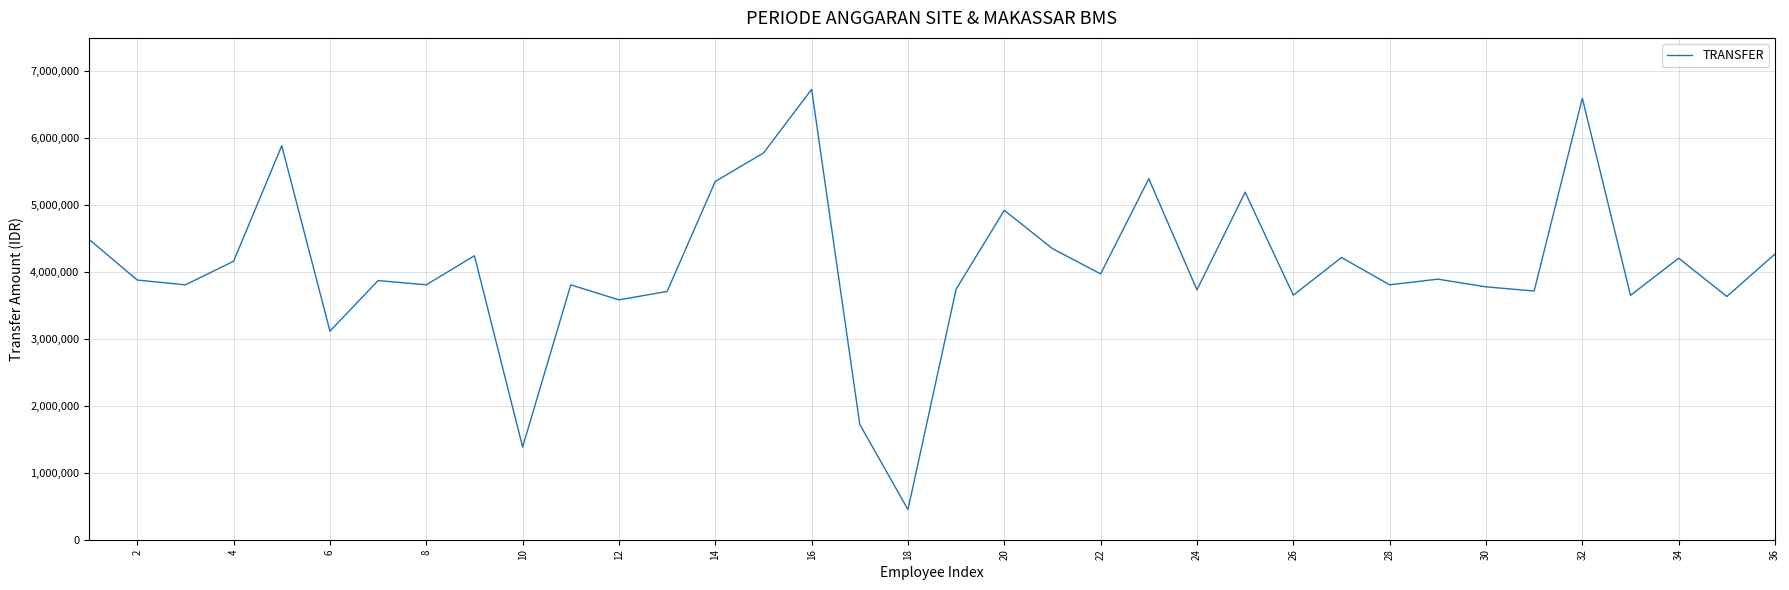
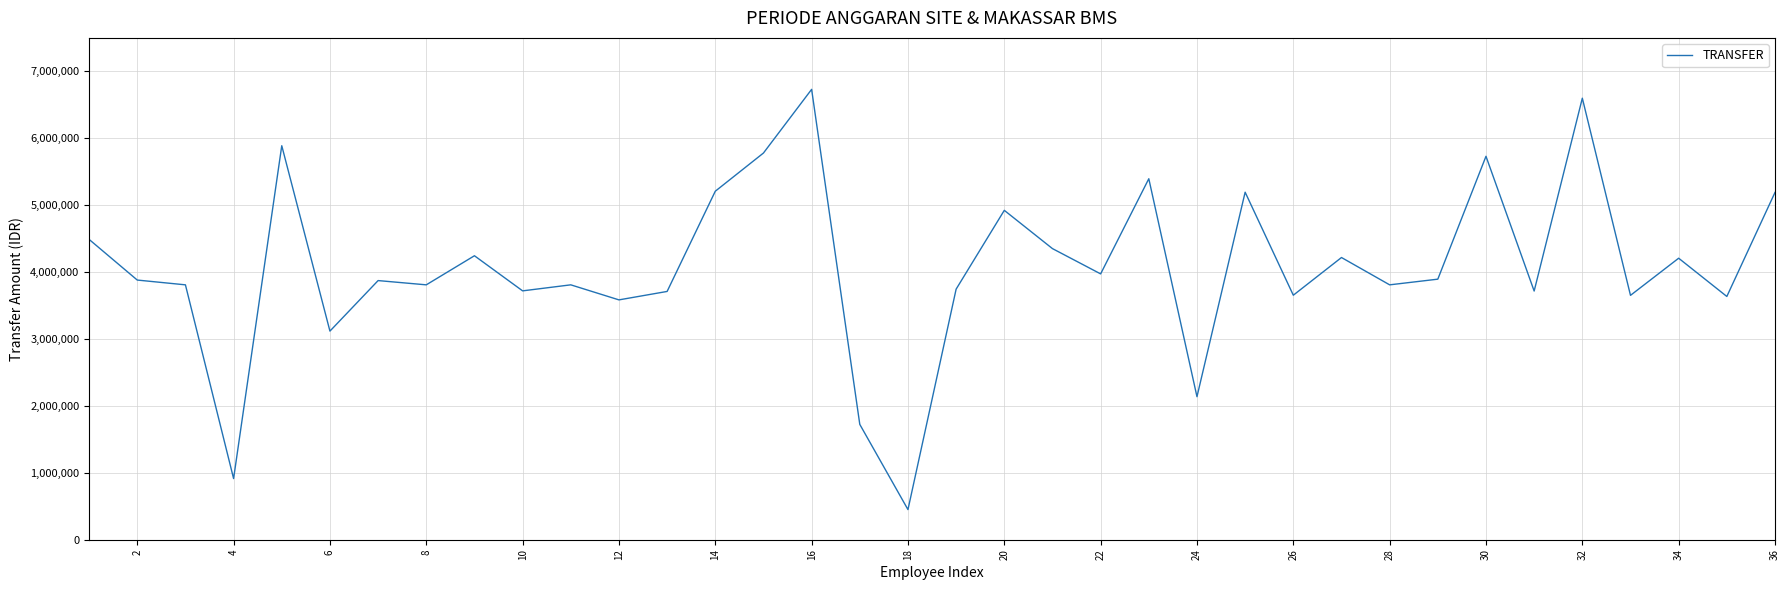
4: 4,200,000 -> 900,000
10: 1,400,000 -> 3,700,000
14: 5,400,000 -> 5,200,000
24: 3,700,000 -> 2,100,000
30: 3,800,000 -> 5,700,000
36: 4,300,000 -> 5,200,000
